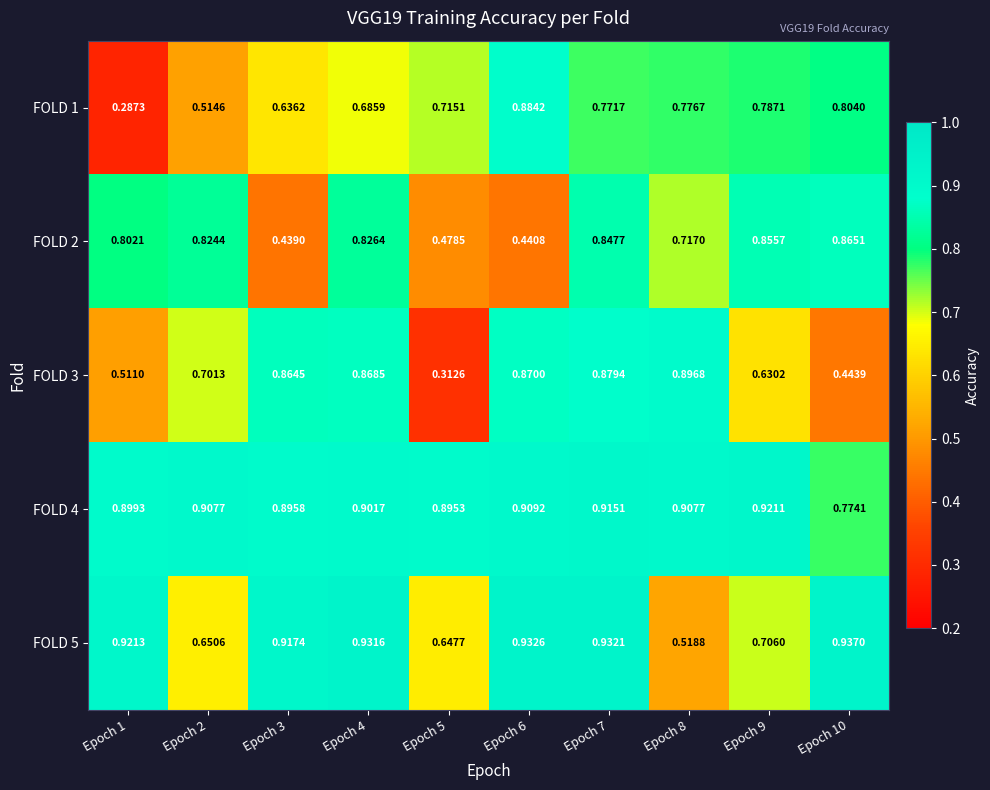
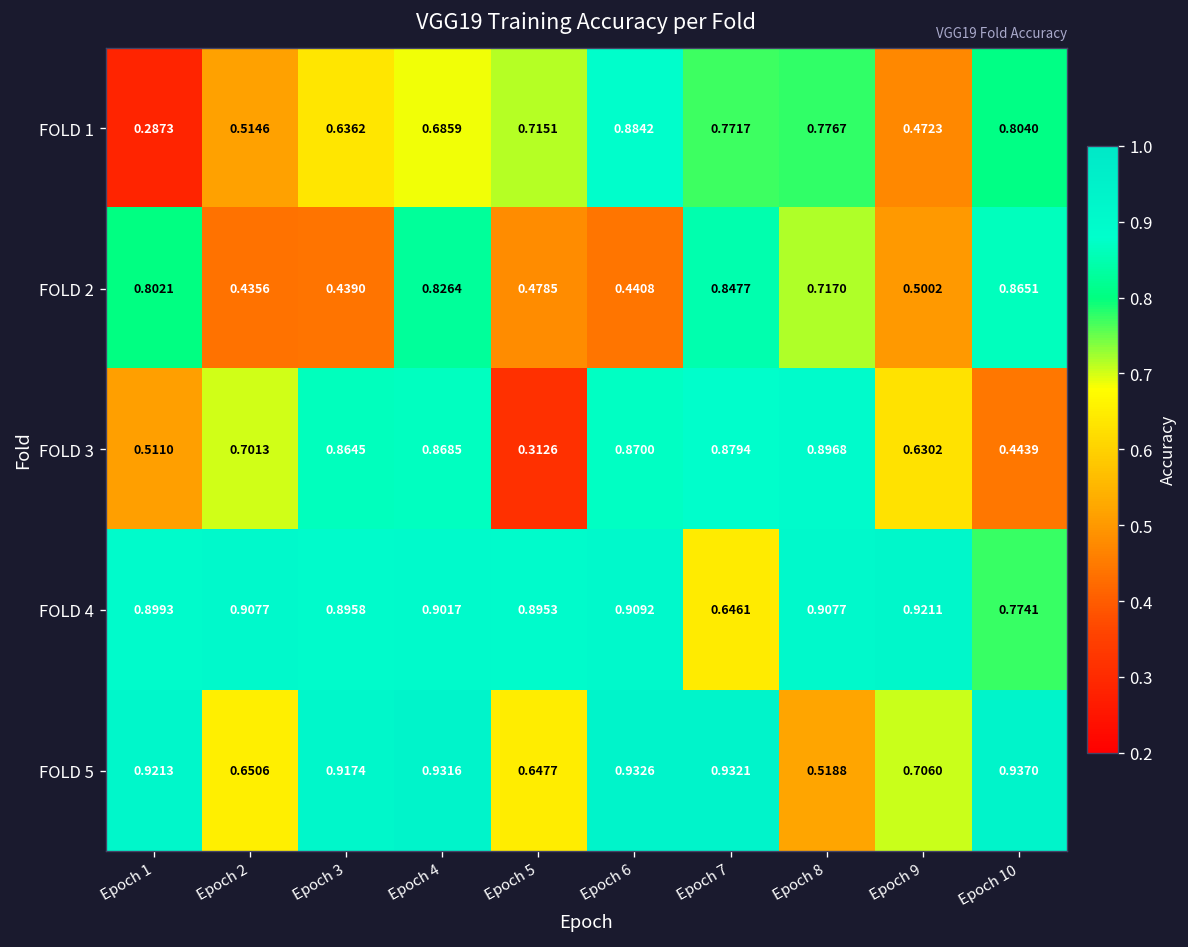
FOLD 1, Epoch 9: 0.7871 -> 0.4723
FOLD 2, Epoch 2: 0.8244 -> 0.4356
FOLD 2, Epoch 9: 0.8557 -> 0.5002
FOLD 4, Epoch 7: 0.9151 -> 0.6461
